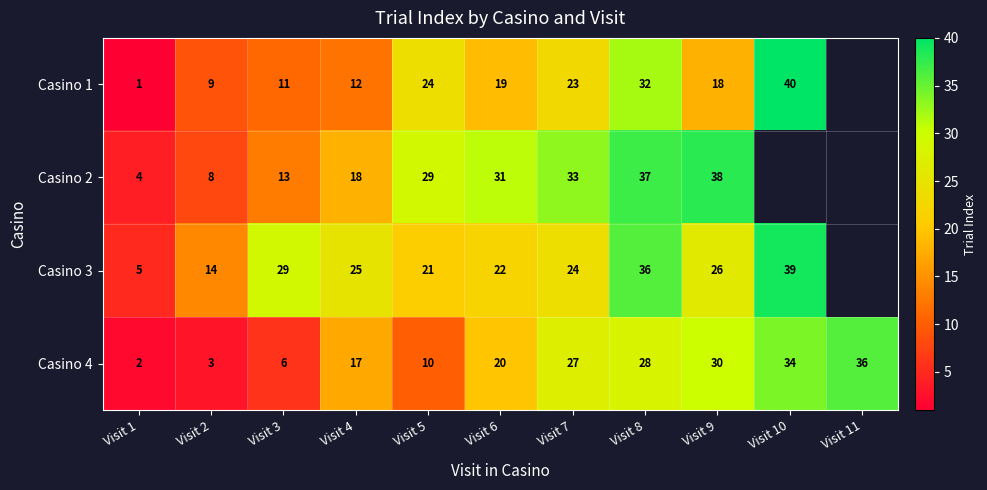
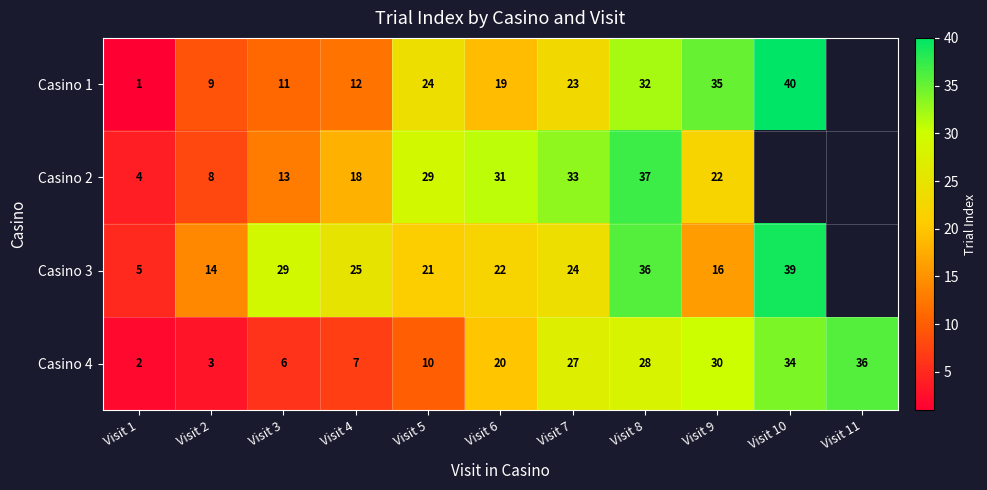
Casino 1, Visit 9: 18 -> 35
Casino 2, Visit 9: 38 -> 22
Casino 3, Visit 9: 26 -> 16
Casino 4, Visit 4: 17 -> 7
